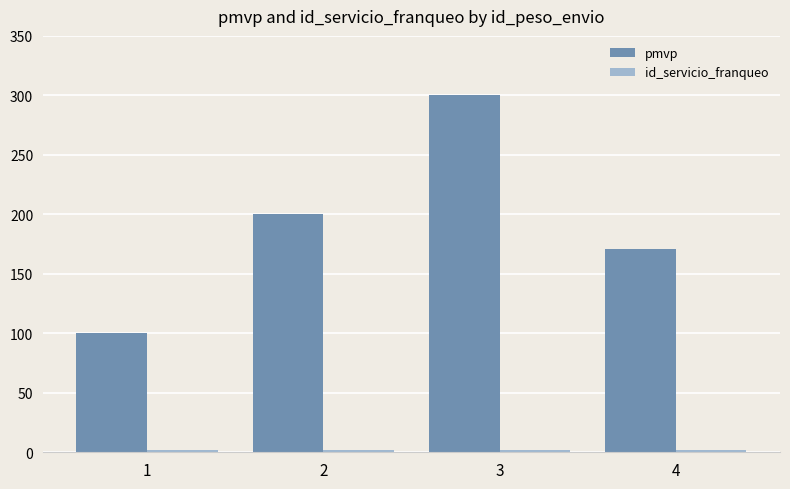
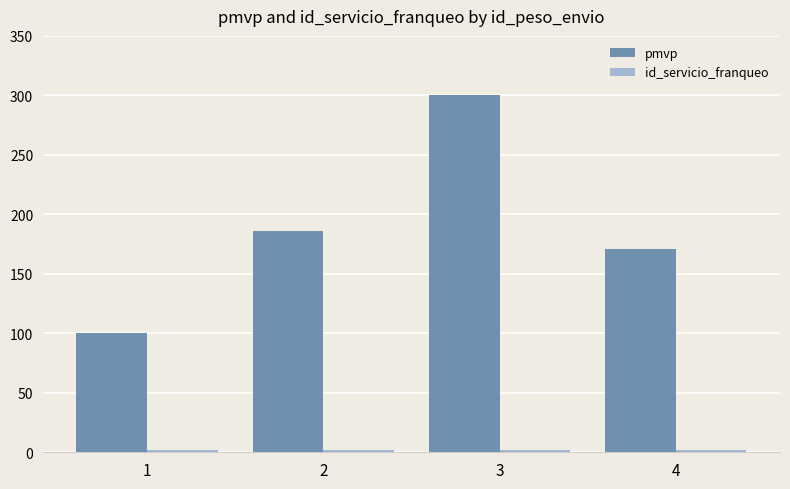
pmvp, 2: 200 -> 186
